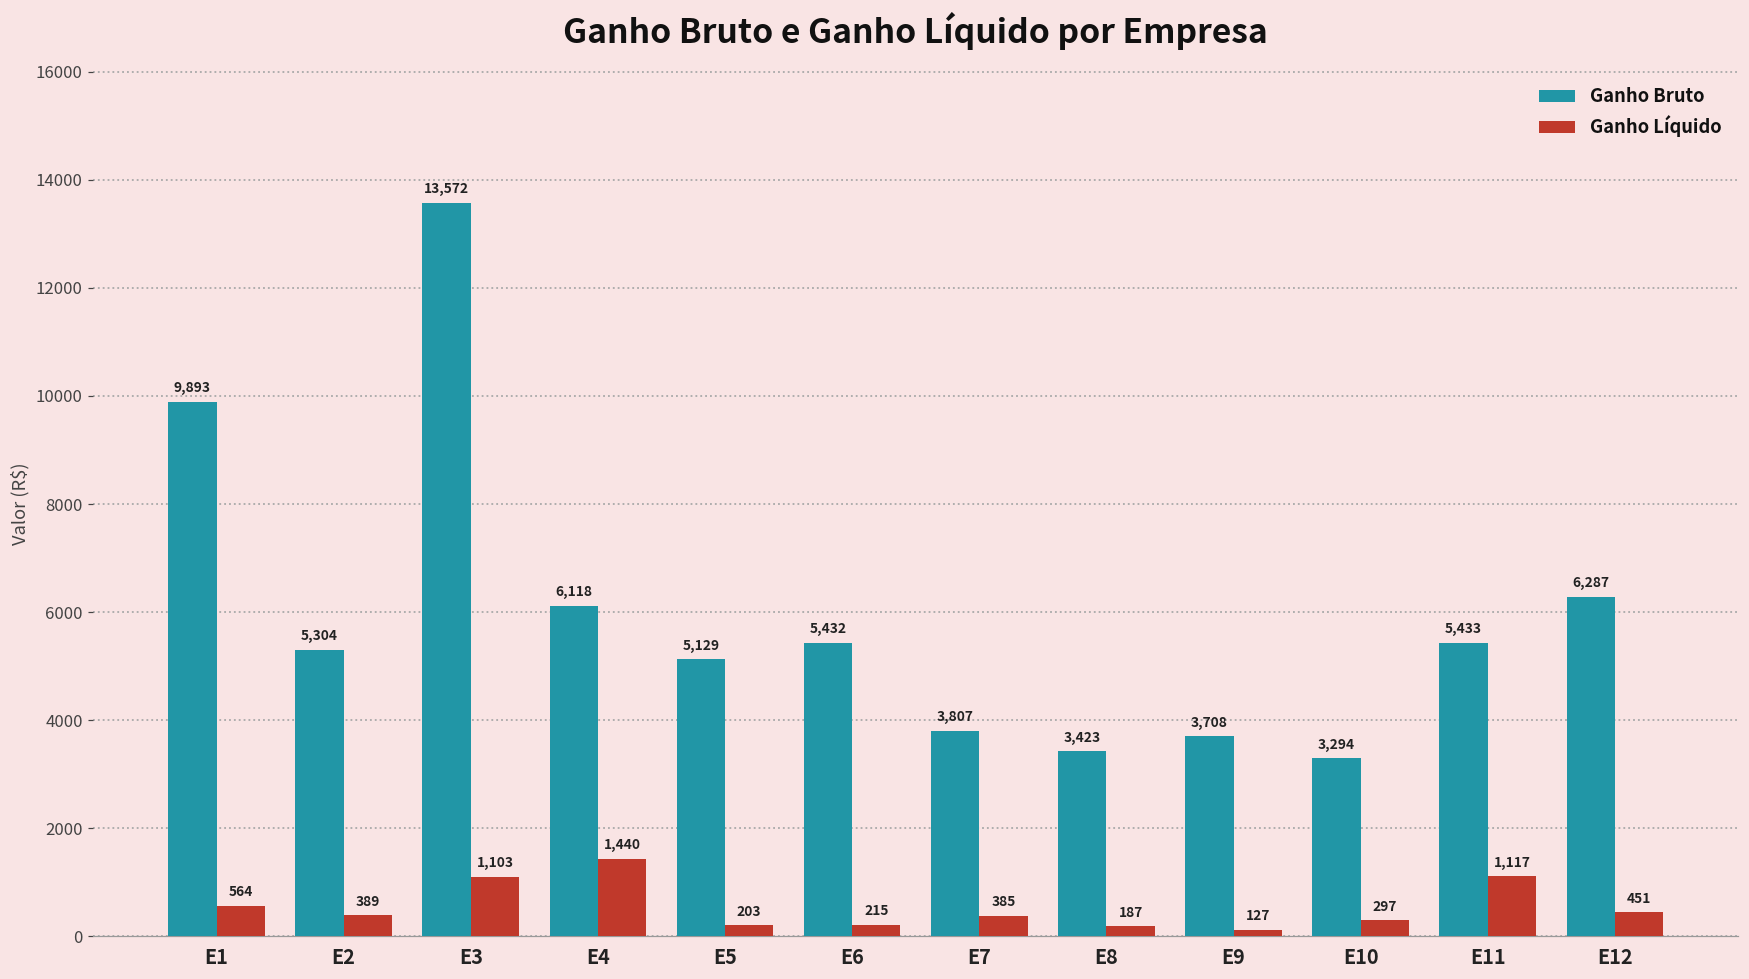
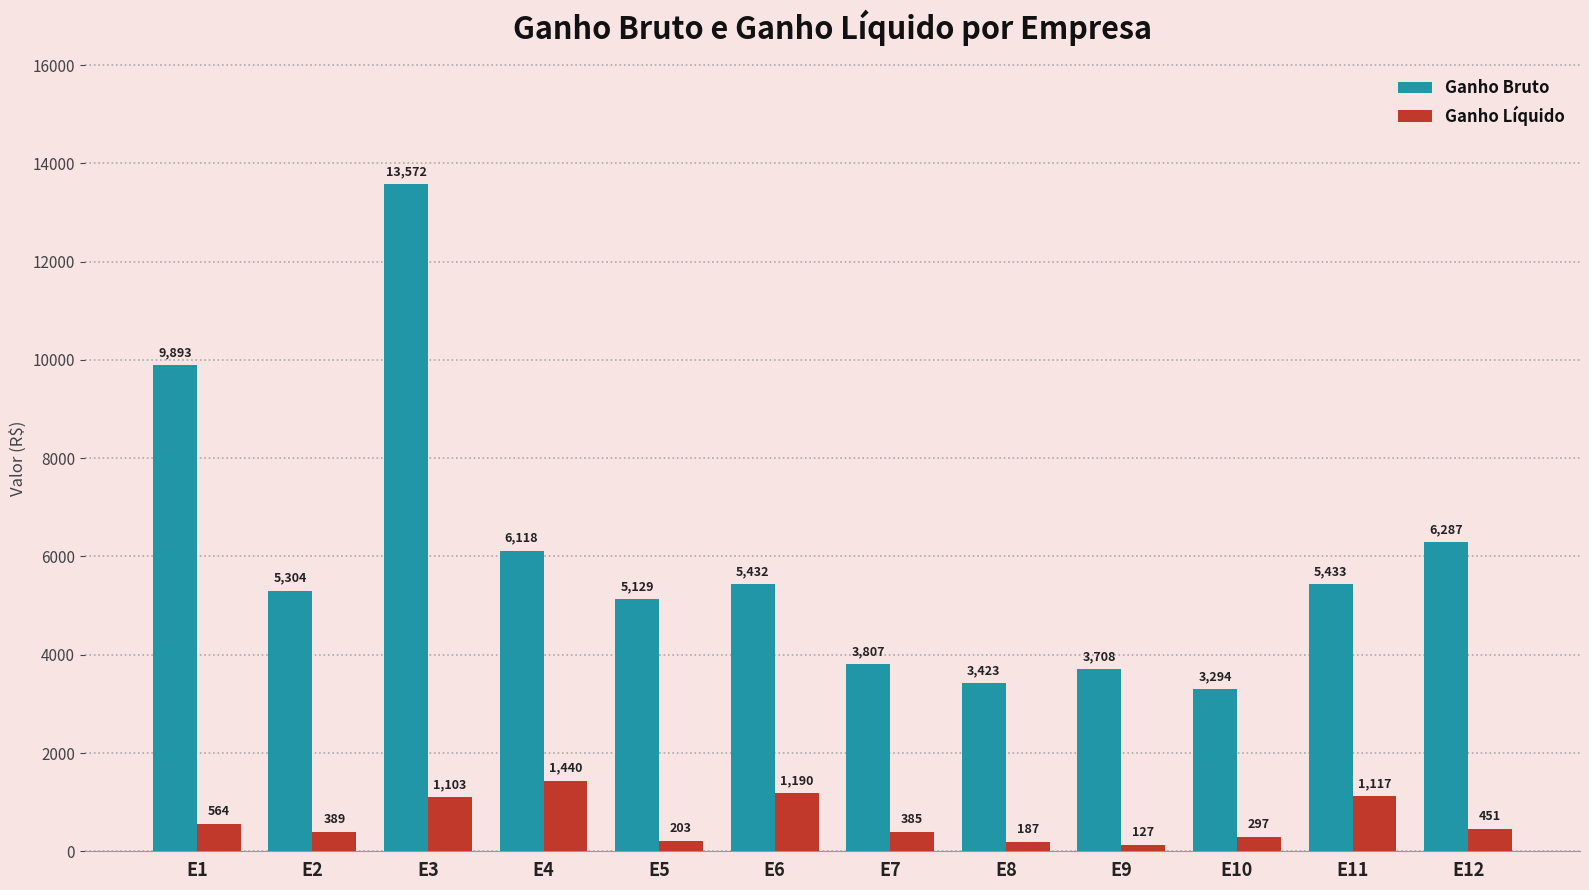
Ganho Líquido, E6: 215 -> 1,190
